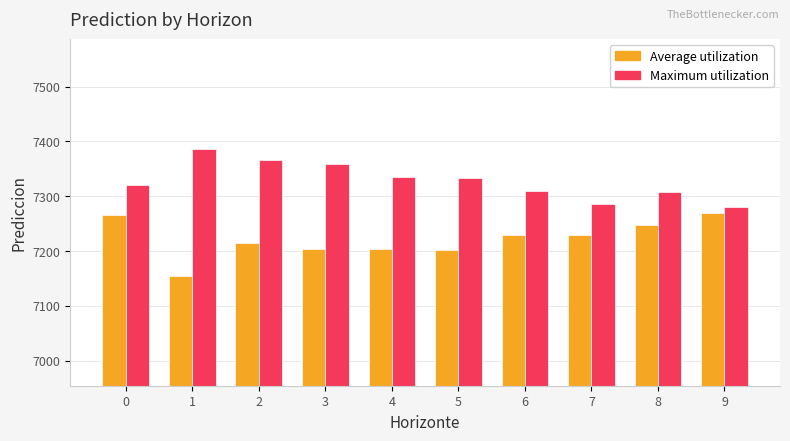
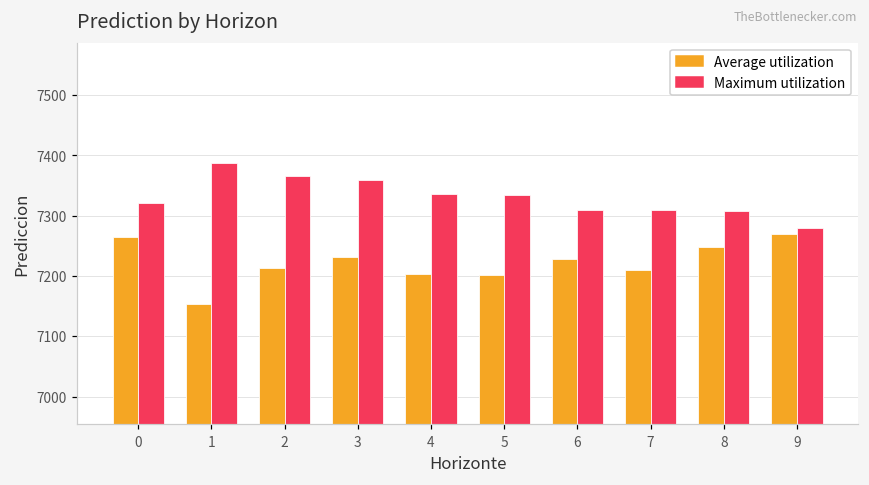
Average utilization, 3: 7200 -> 7230
Average utilization, 7: 7230 -> 7210
Maximum utilization, 7: 7290 -> 7310
